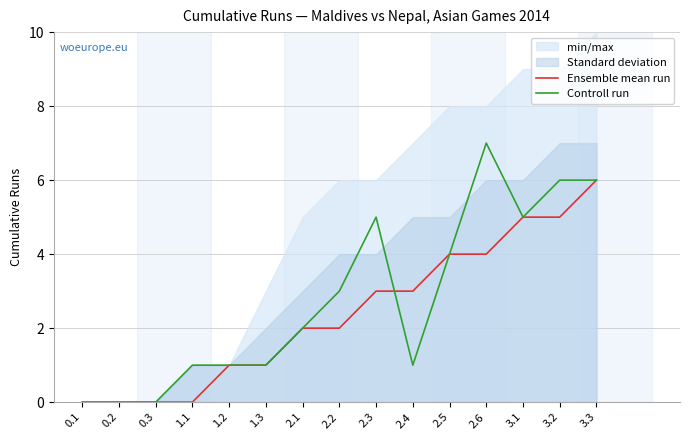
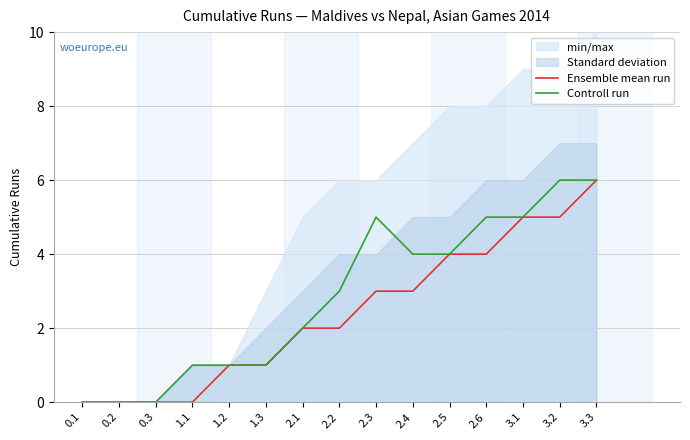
Controll run, 2.4: 1 -> 4
Controll run, 2.6: 7 -> 5
